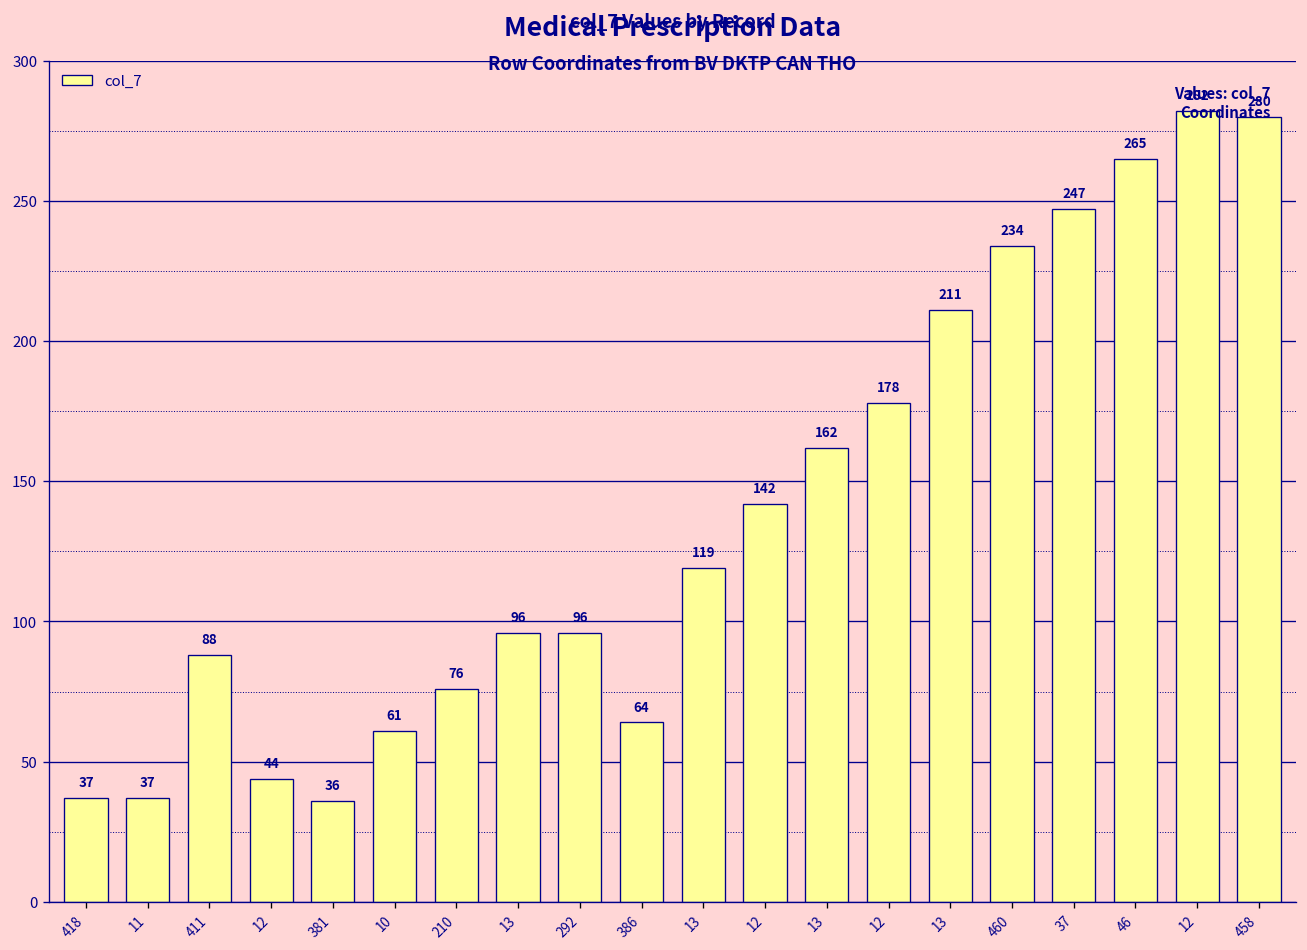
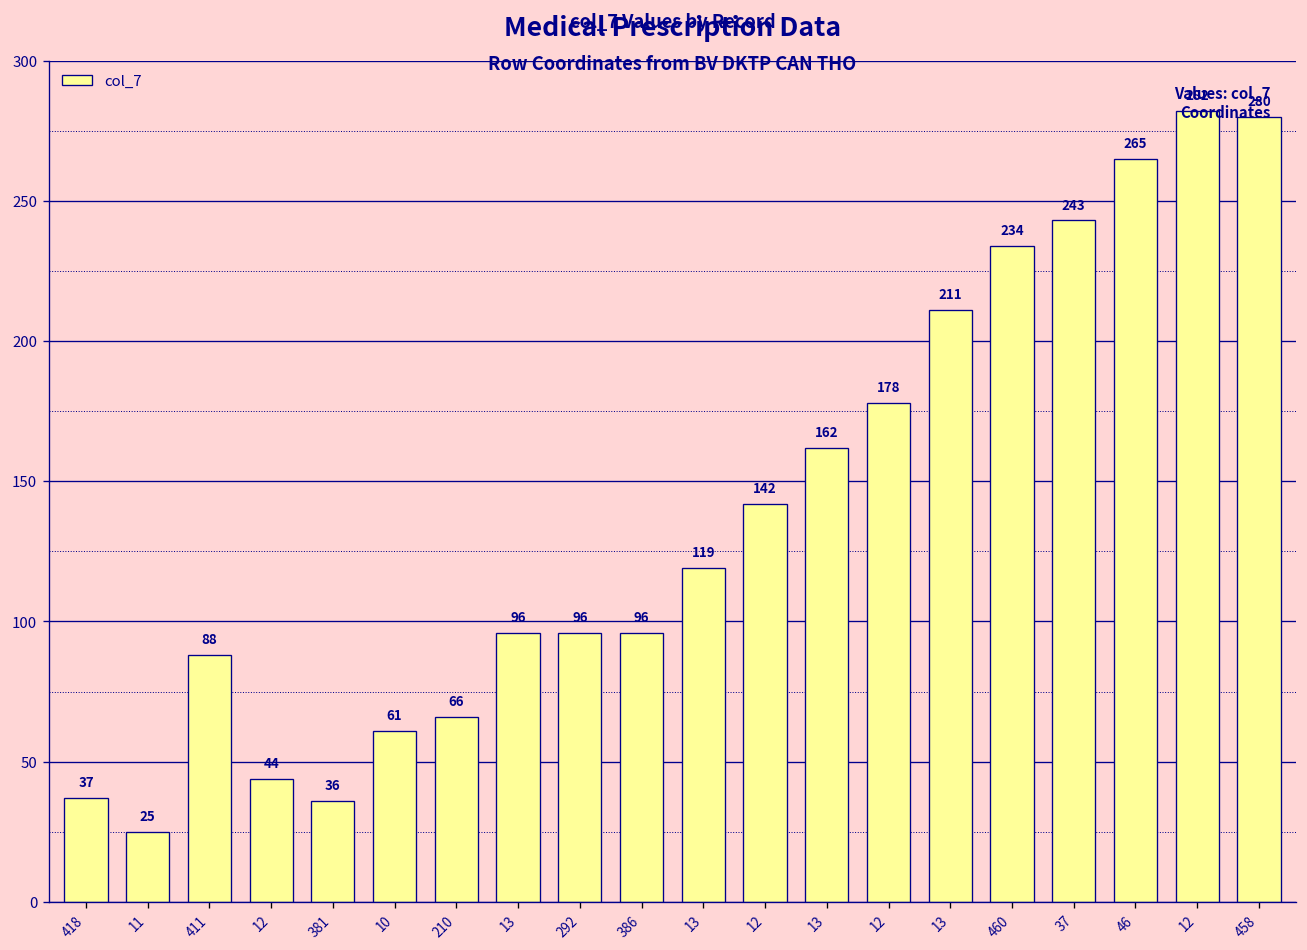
11: 37 -> 25
210: 76 -> 66
386: 64 -> 96
37: 247 -> 243
